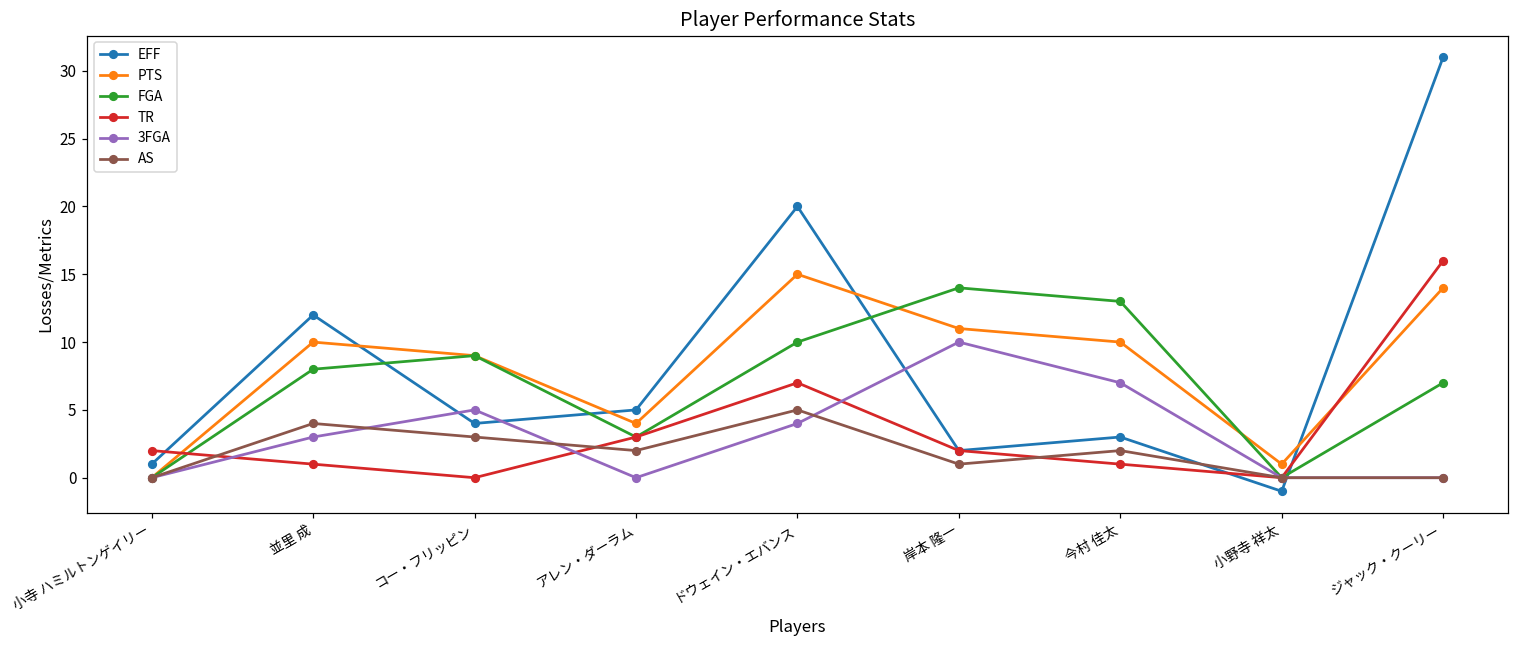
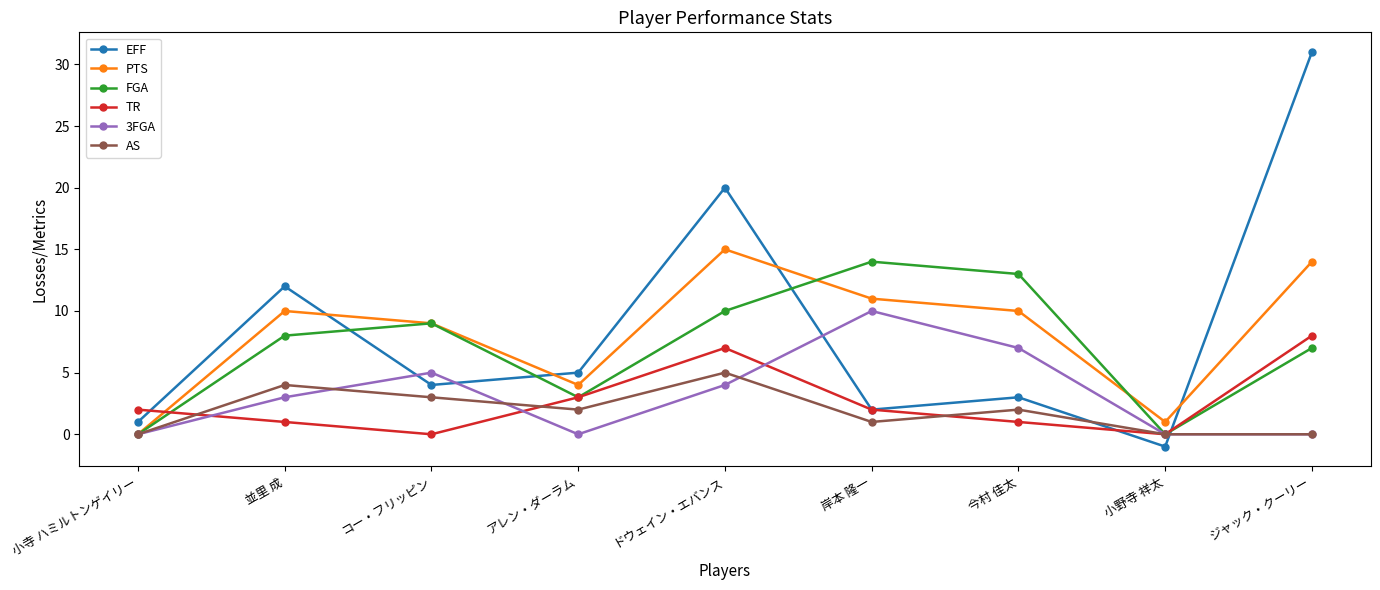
TR, ジャック・クーリー: 16 -> 8
